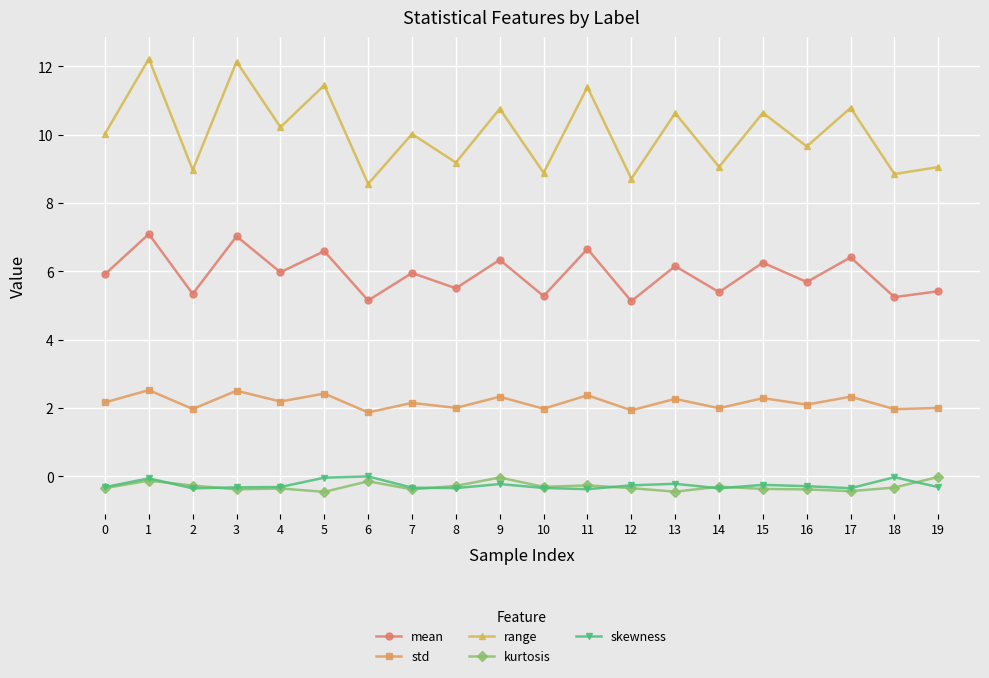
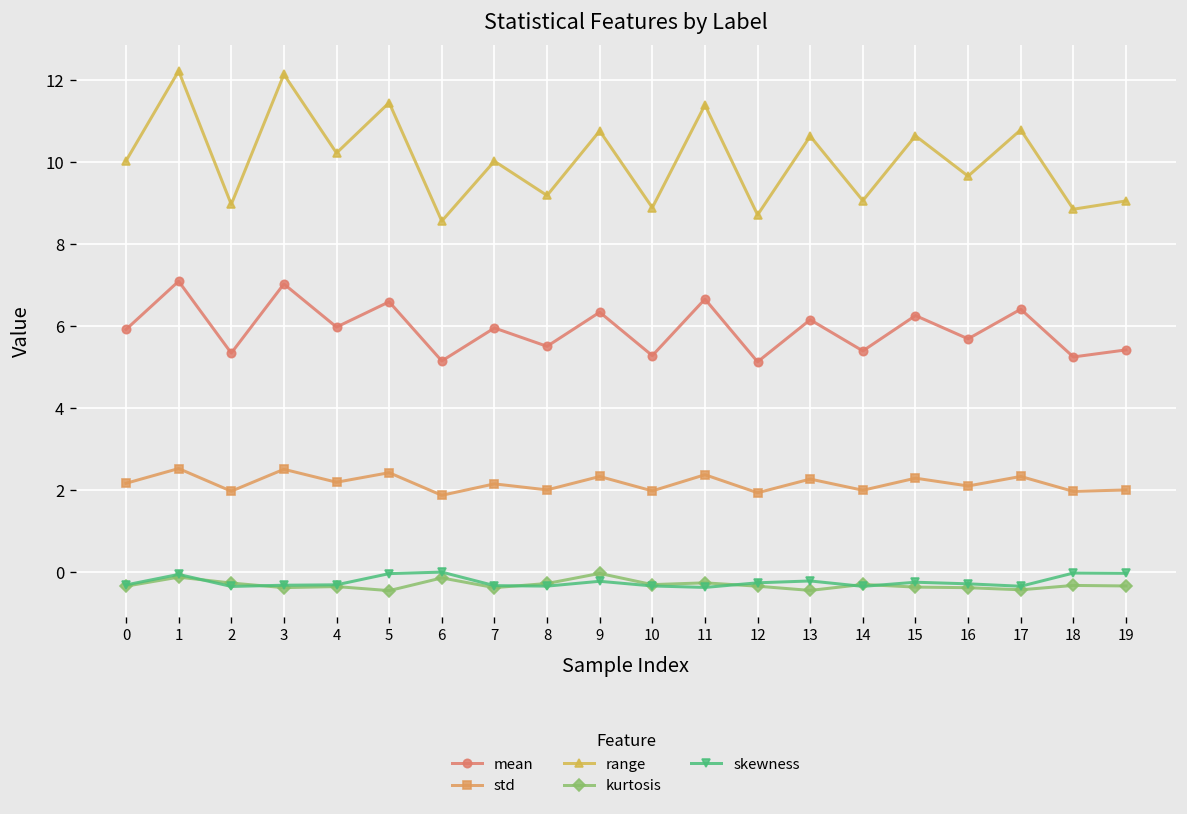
kurtosis, 19: 0.0 -> -0.3
skewness, 19: -0.3 -> 0.0
